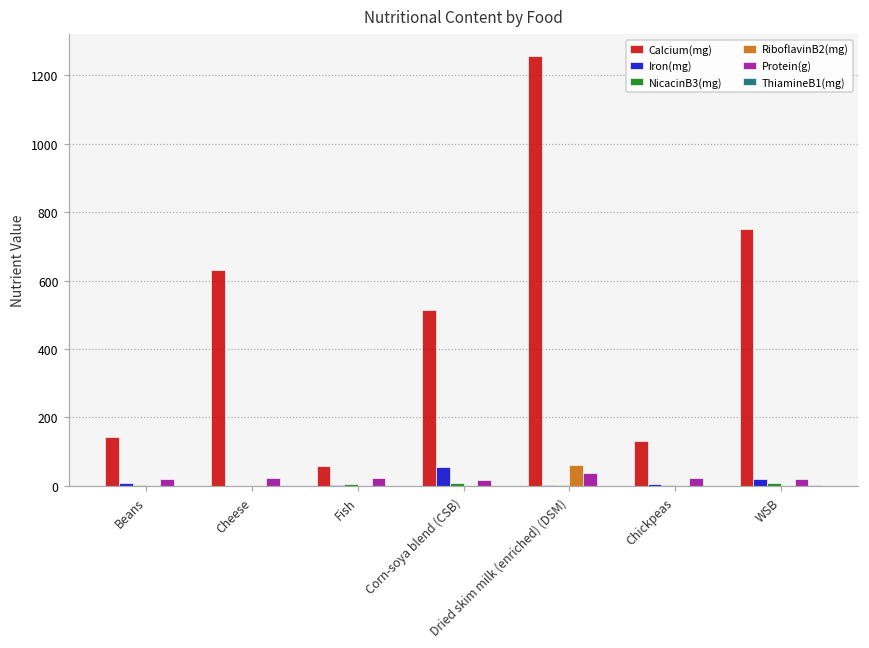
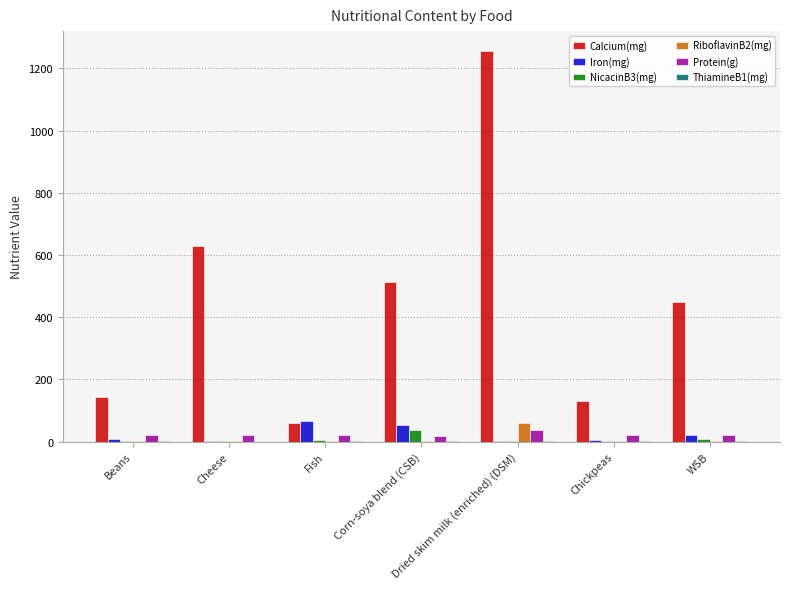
Iron(mg), Fish: 0 -> 60
NicacinB3(mg), Corn-soya blend (CSB): 10 -> 40
Calcium(mg), WSB: 750 -> 450
